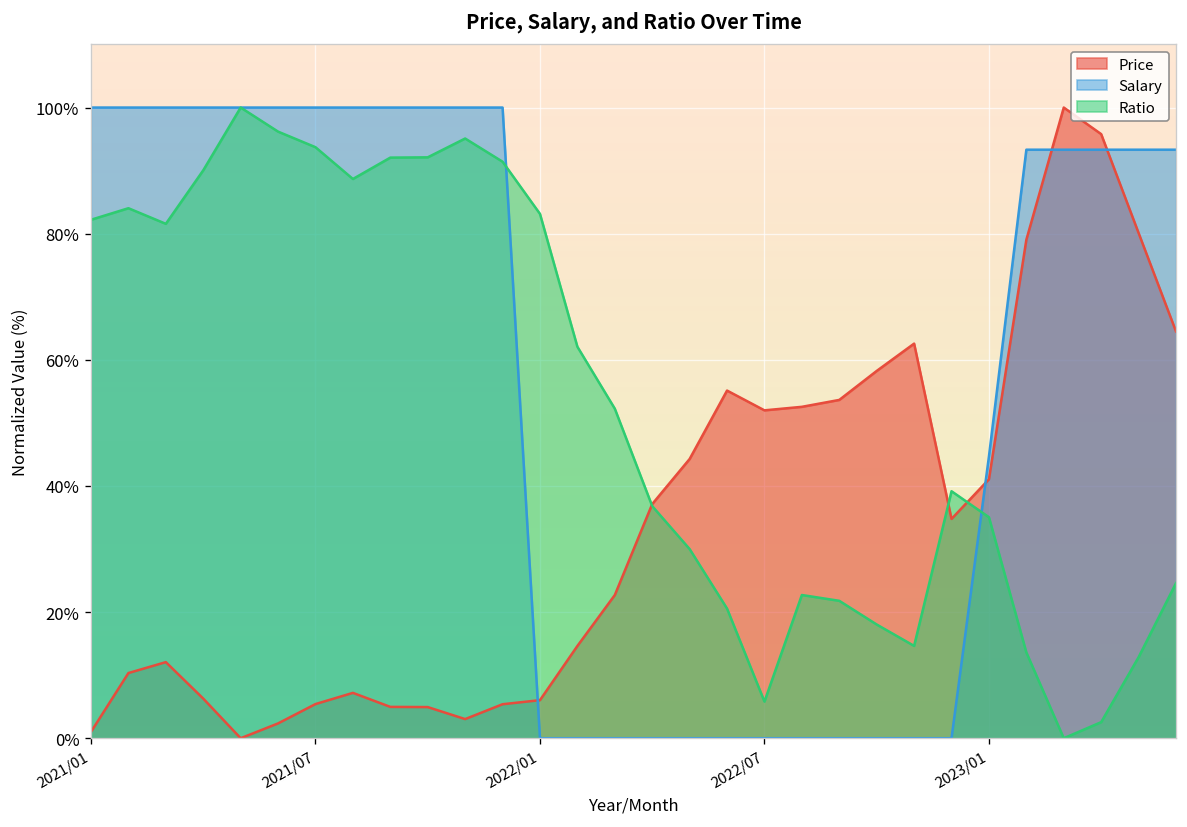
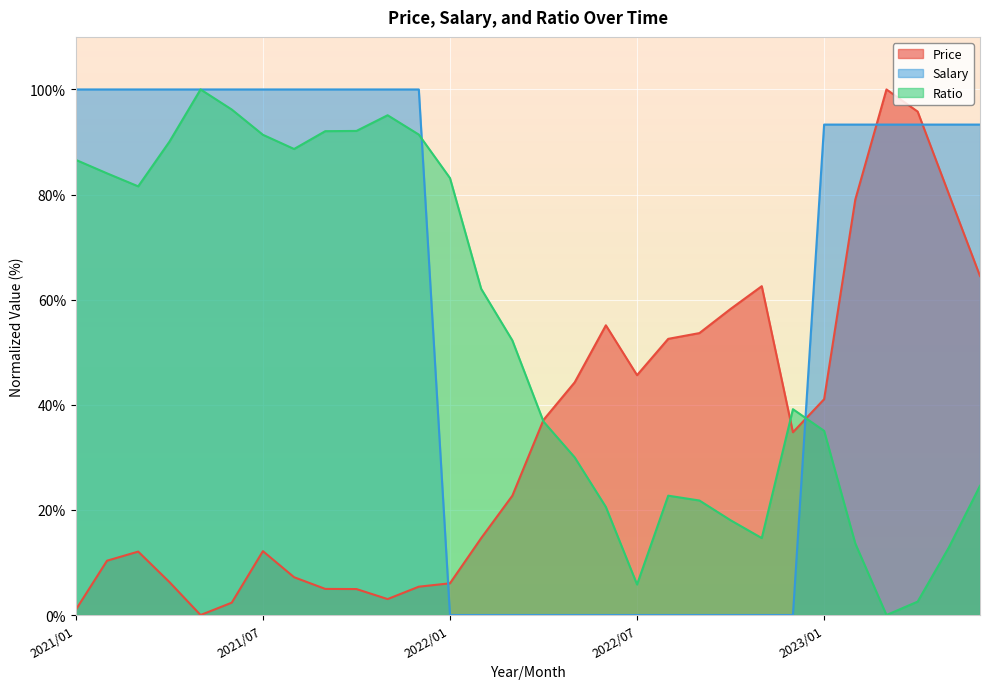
Ratio, 2021/01: 82% -> 87%
Price, 2021/07: 5% -> 12%
Ratio, 2021/07: 94% -> 91%
Price, 2022/07: 52% -> 46%
Salary, 2023/01: 45% -> 93%
